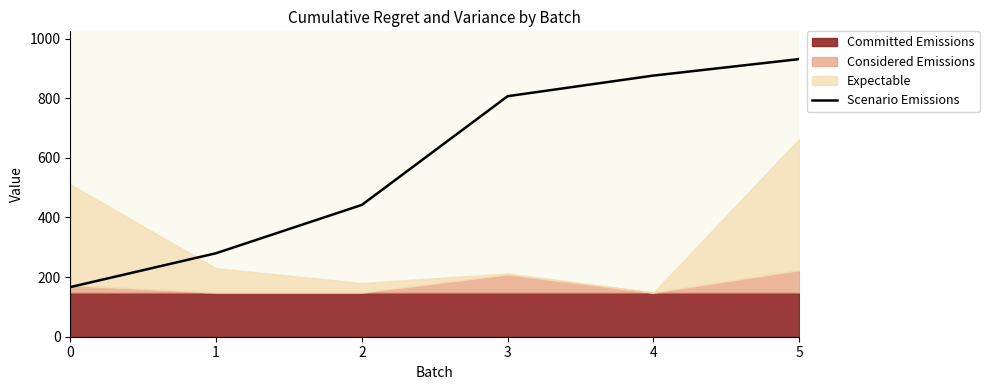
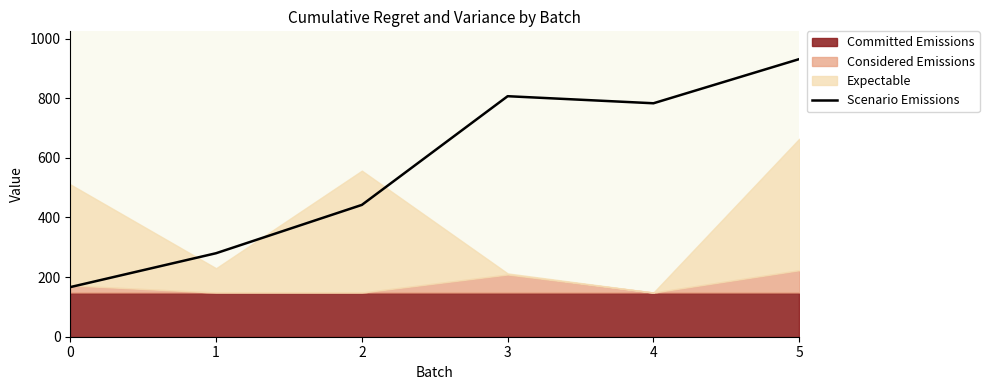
Expectable, 2: 30 -> 410
Scenario Emissions, 4: 880 -> 780
